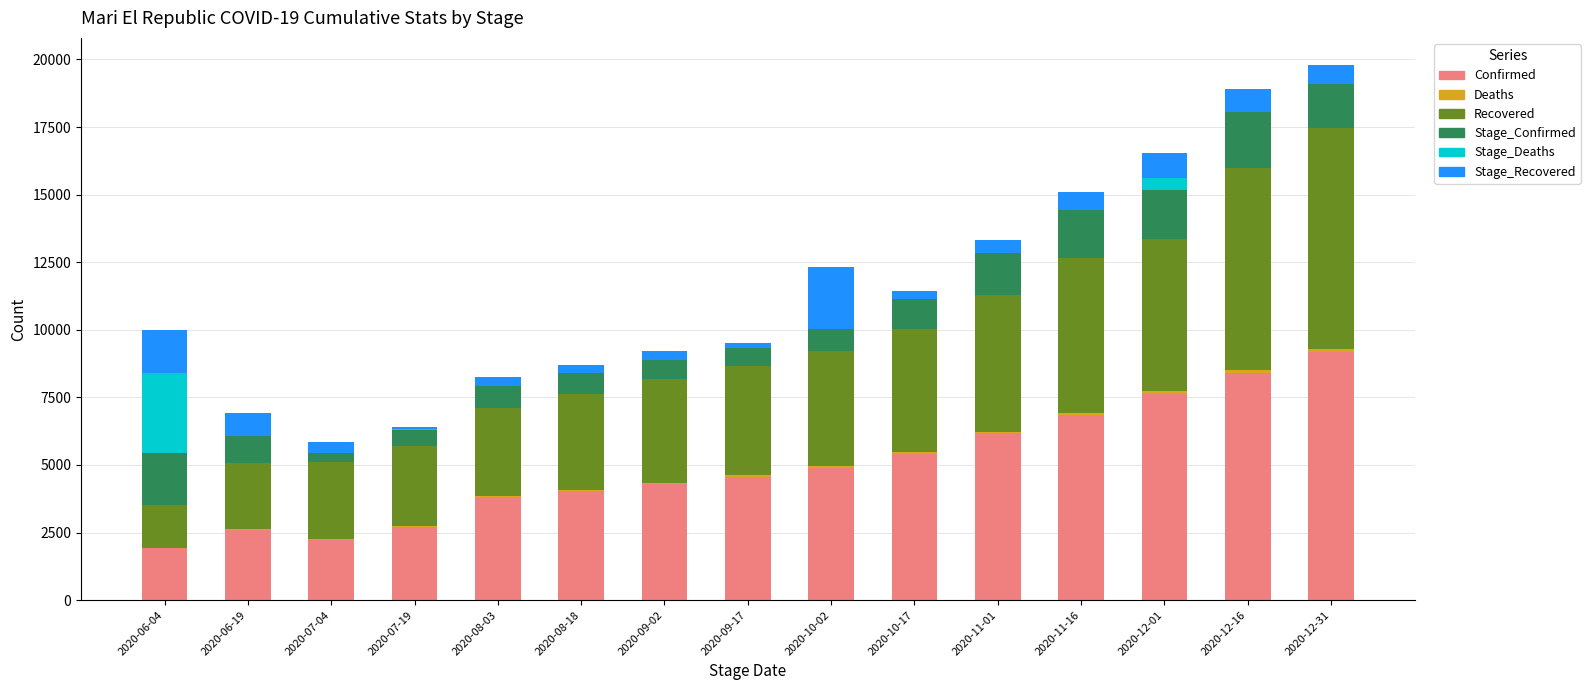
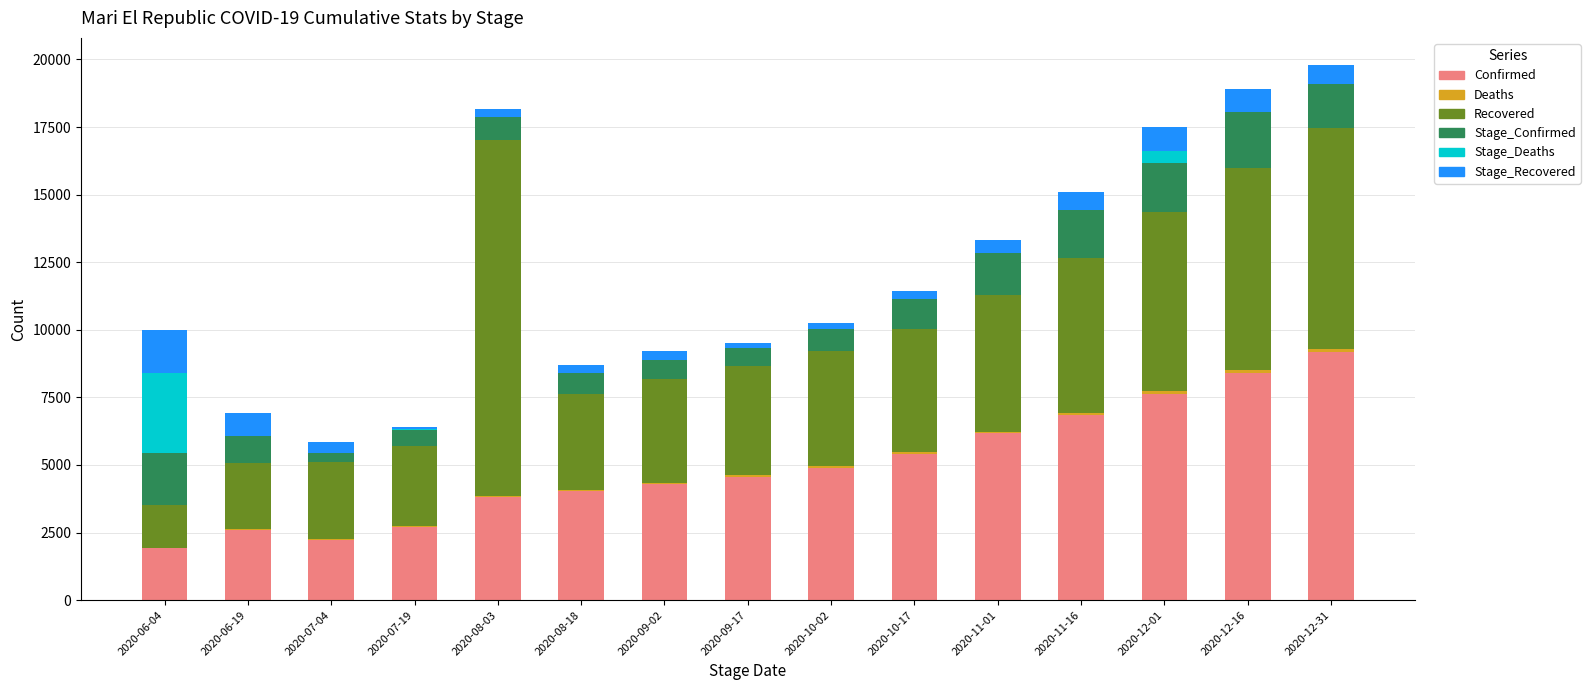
Recovered, 2020-08-03: 3300 -> 13200
Stage_Recovered, 2020-10-02: 2300 -> 200
Recovered, 2020-12-01: 5600 -> 6600
